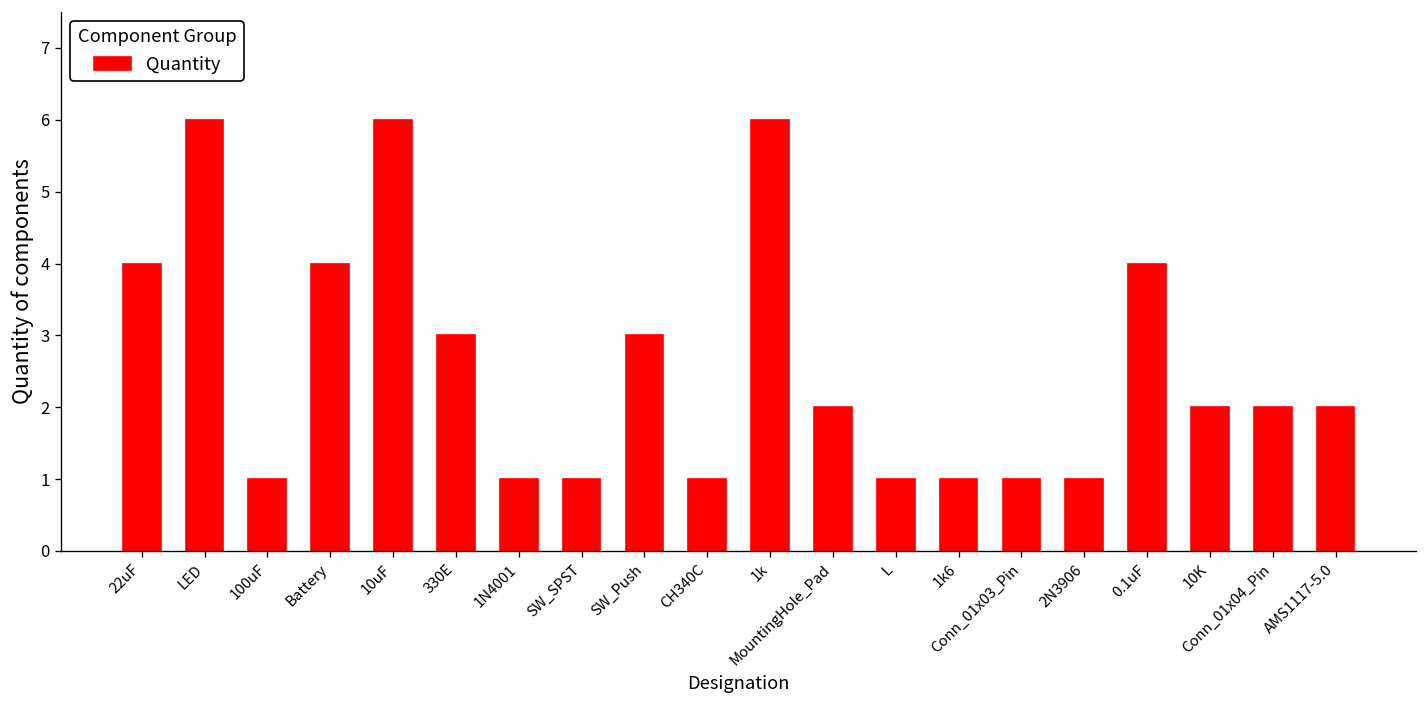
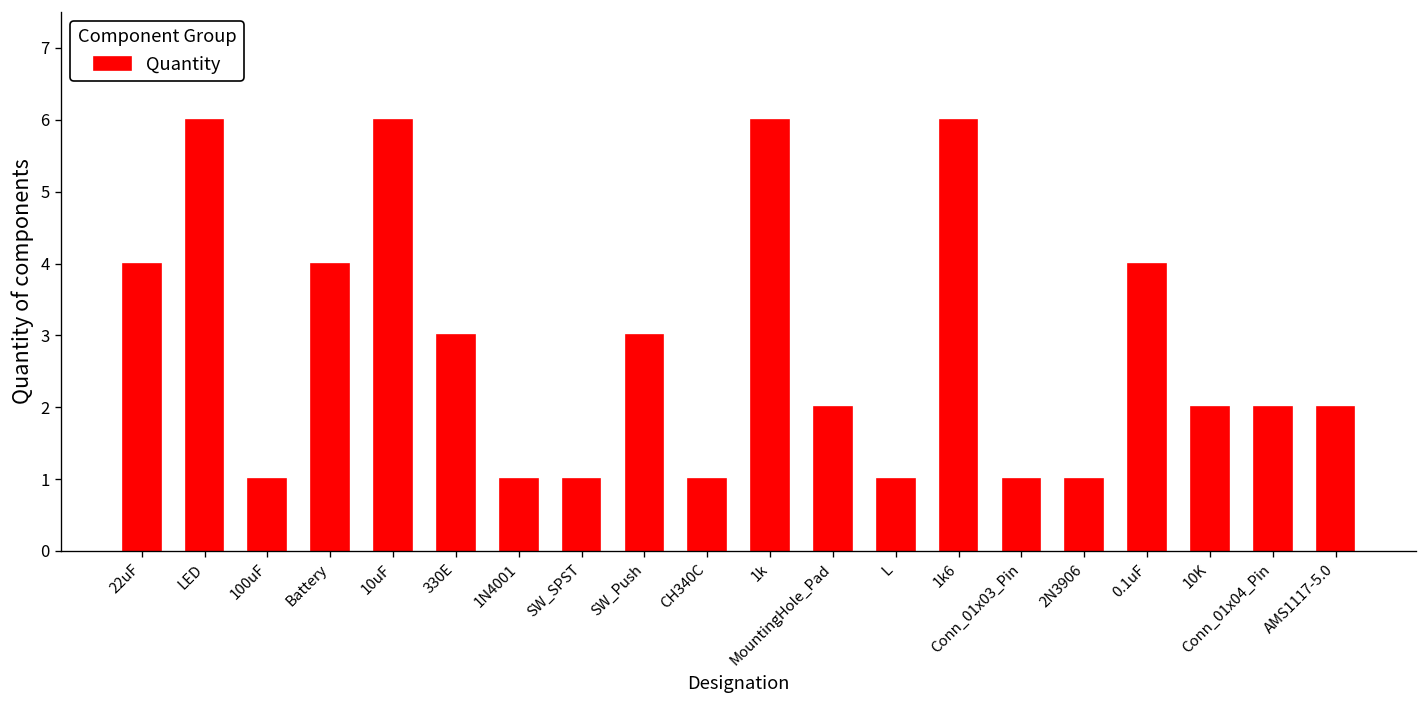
1k6: 1 -> 6
